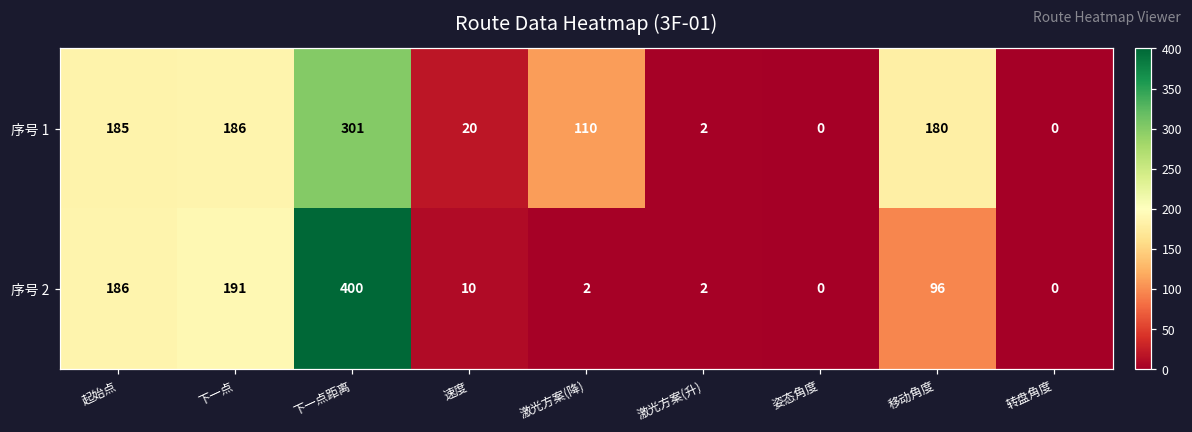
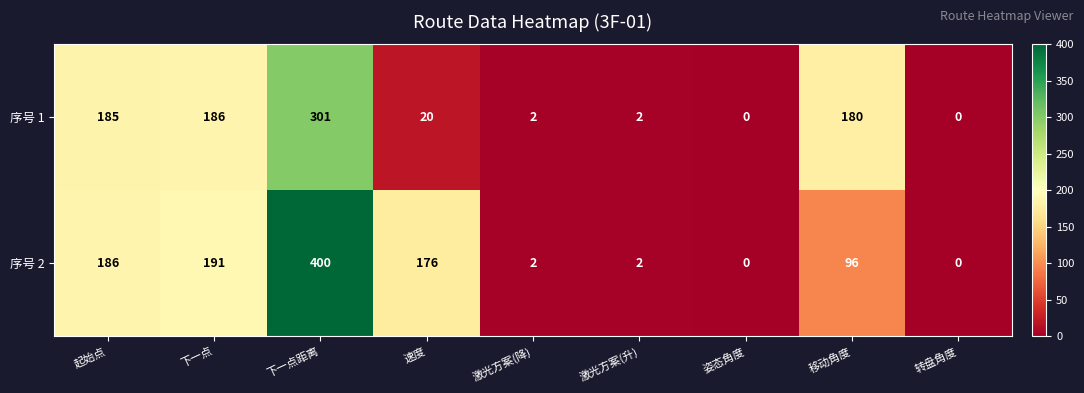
序号 1, 激光方案(降): 110 -> 2
序号 2, 速度: 10 -> 176
